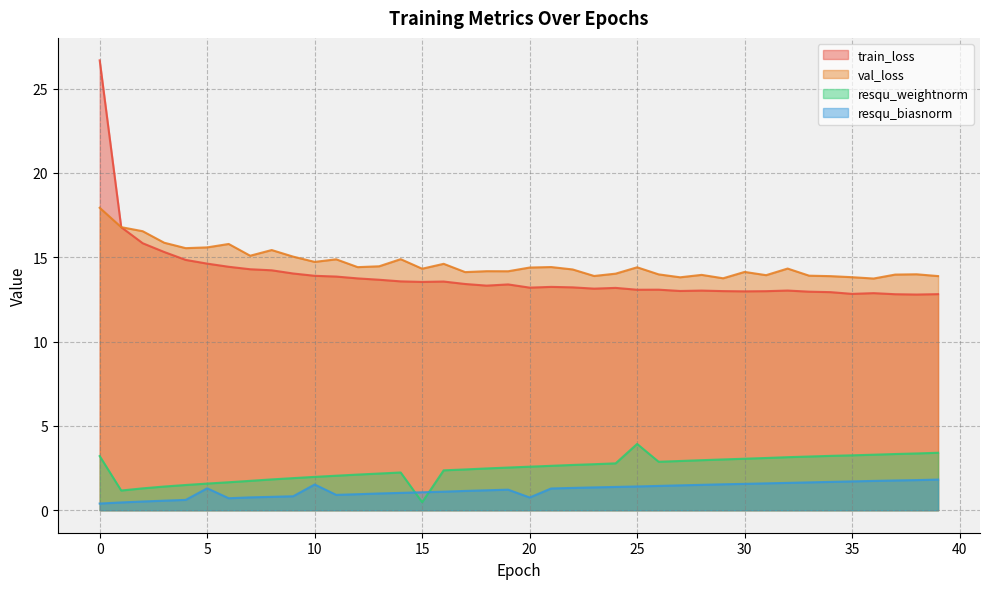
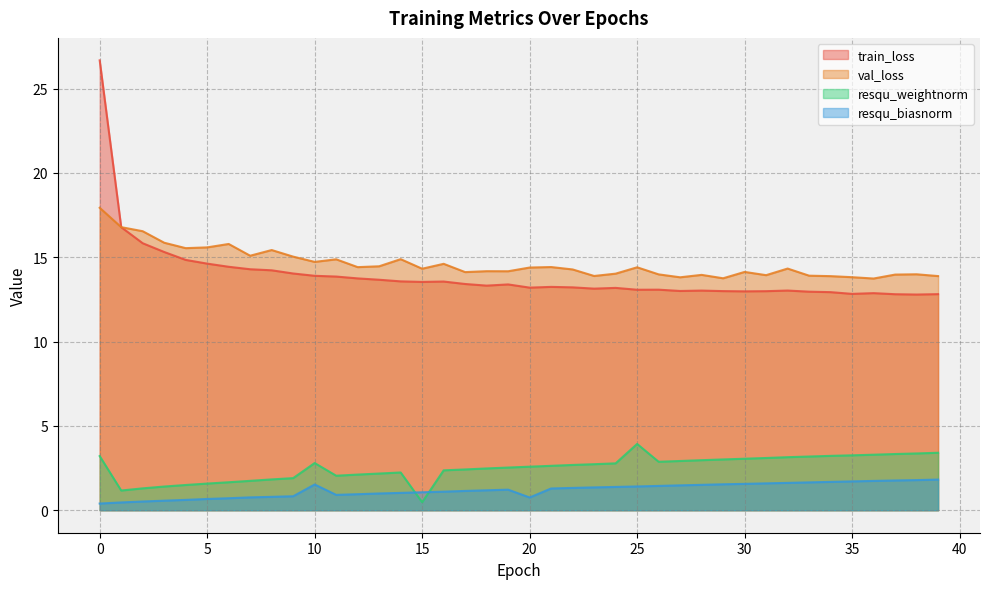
resqu_biasnorm, 5: 1.3 -> 0.7
resqu_weightnorm, 10: 2.0 -> 2.8
